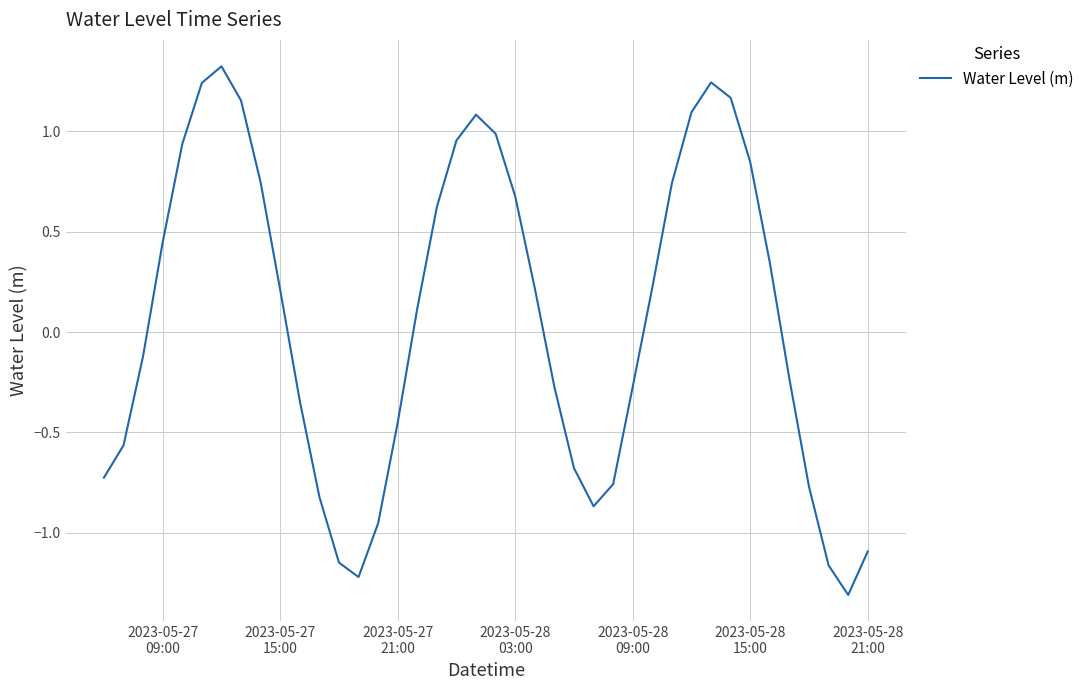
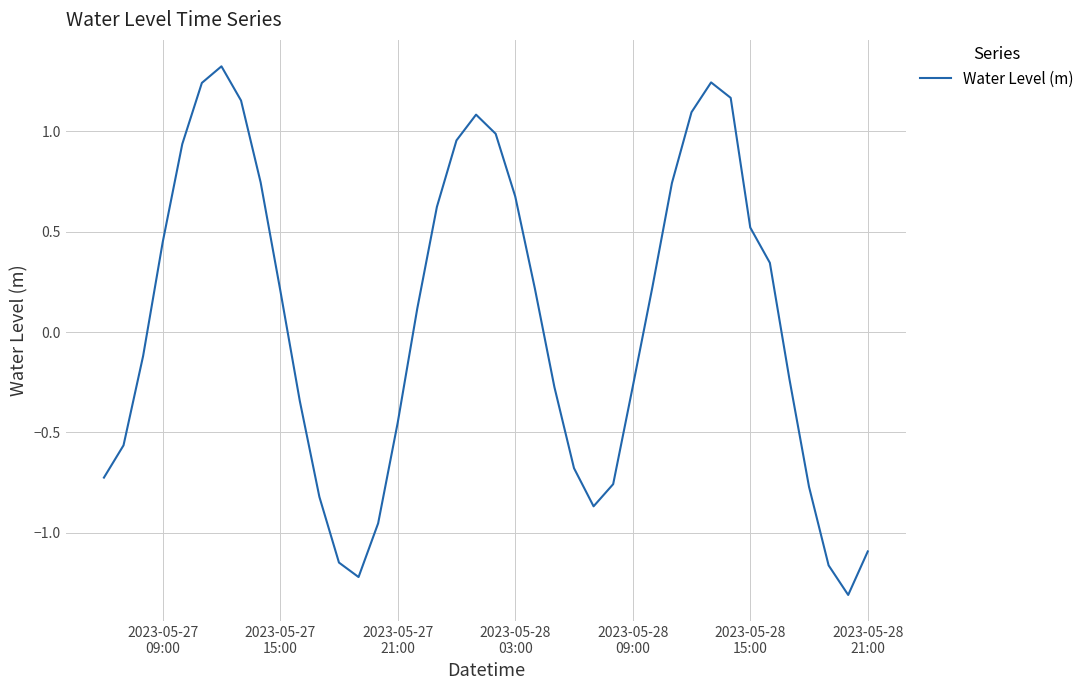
2023-05-28 15:00: 0.85 -> 0.52
